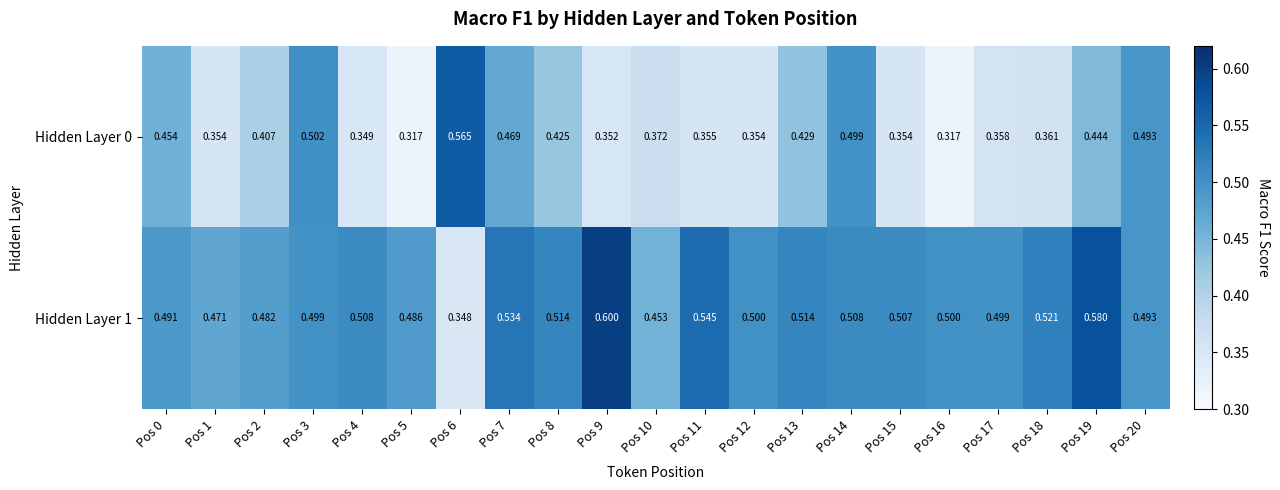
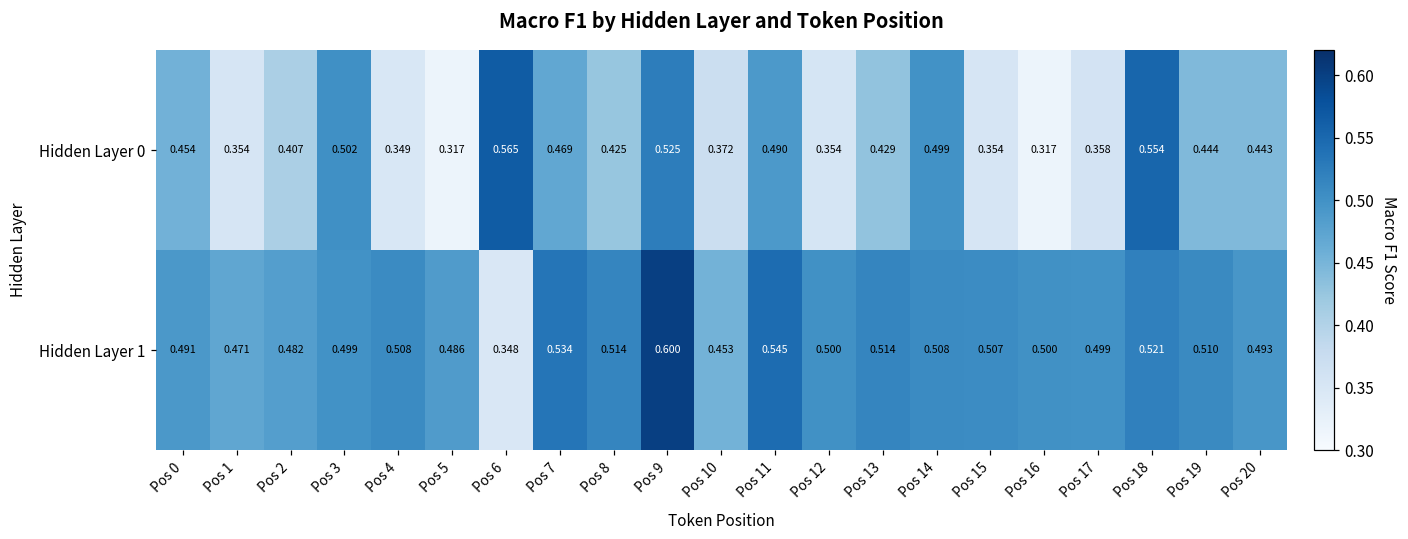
Hidden Layer 0, Pos 9: 0.352 -> 0.525
Hidden Layer 0, Pos 11: 0.355 -> 0.490
Hidden Layer 0, Pos 18: 0.361 -> 0.554
Hidden Layer 0, Pos 20: 0.493 -> 0.443
Hidden Layer 1, Pos 19: 0.580 -> 0.510
